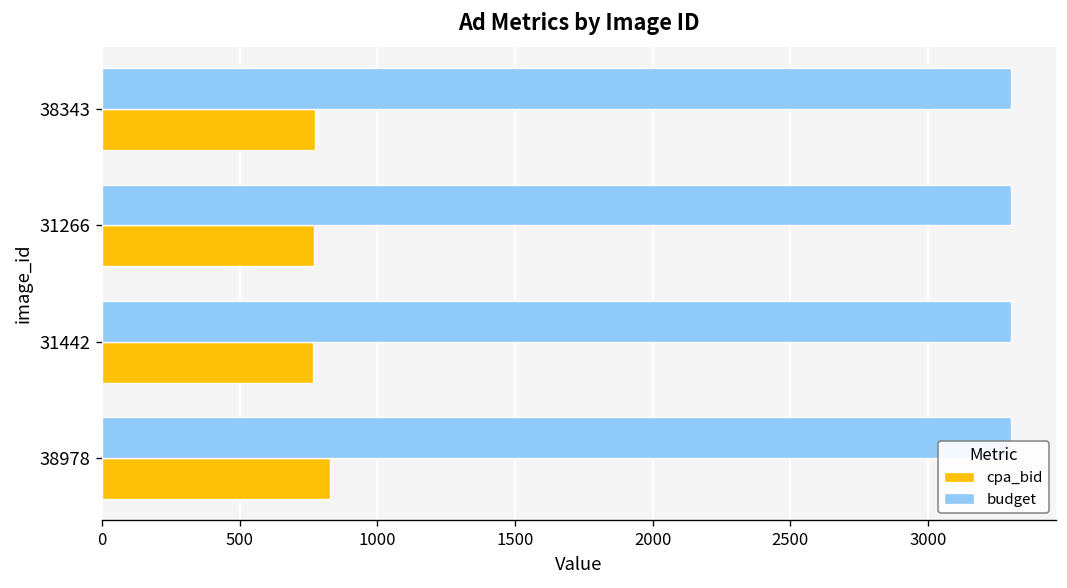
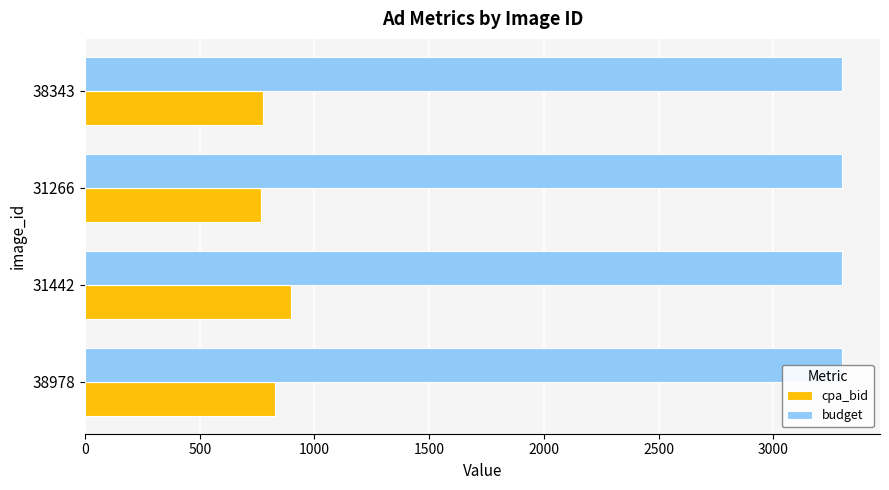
cpa_bid, 31442: 770 -> 900
